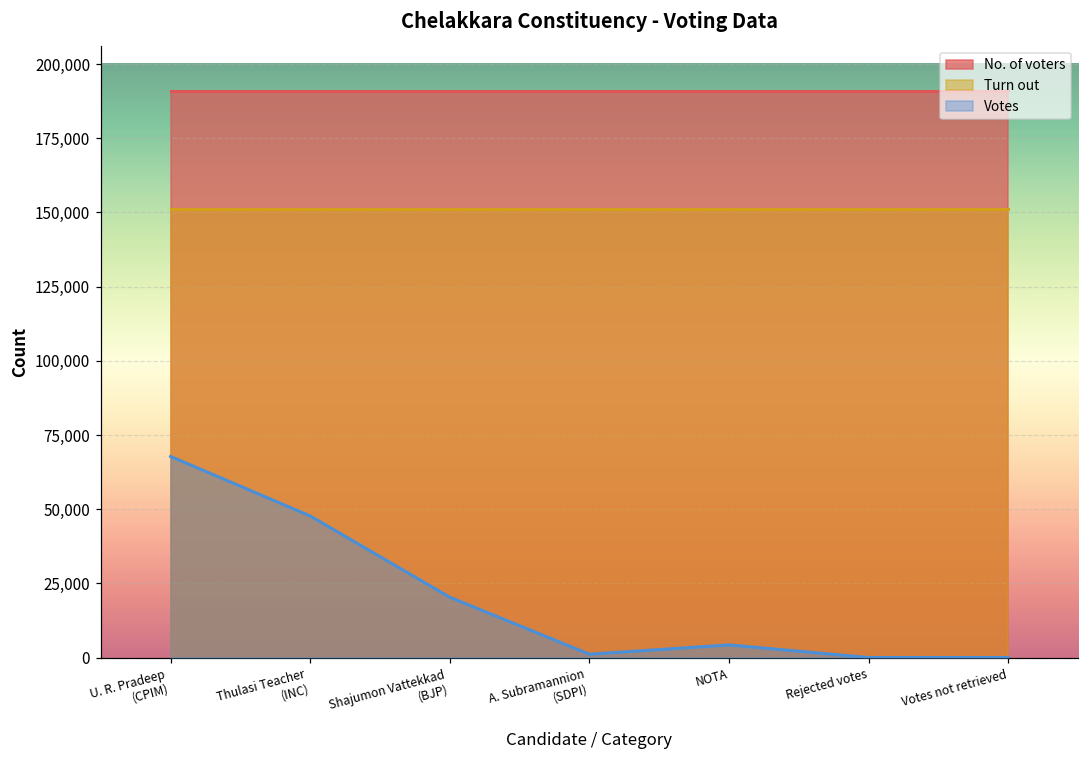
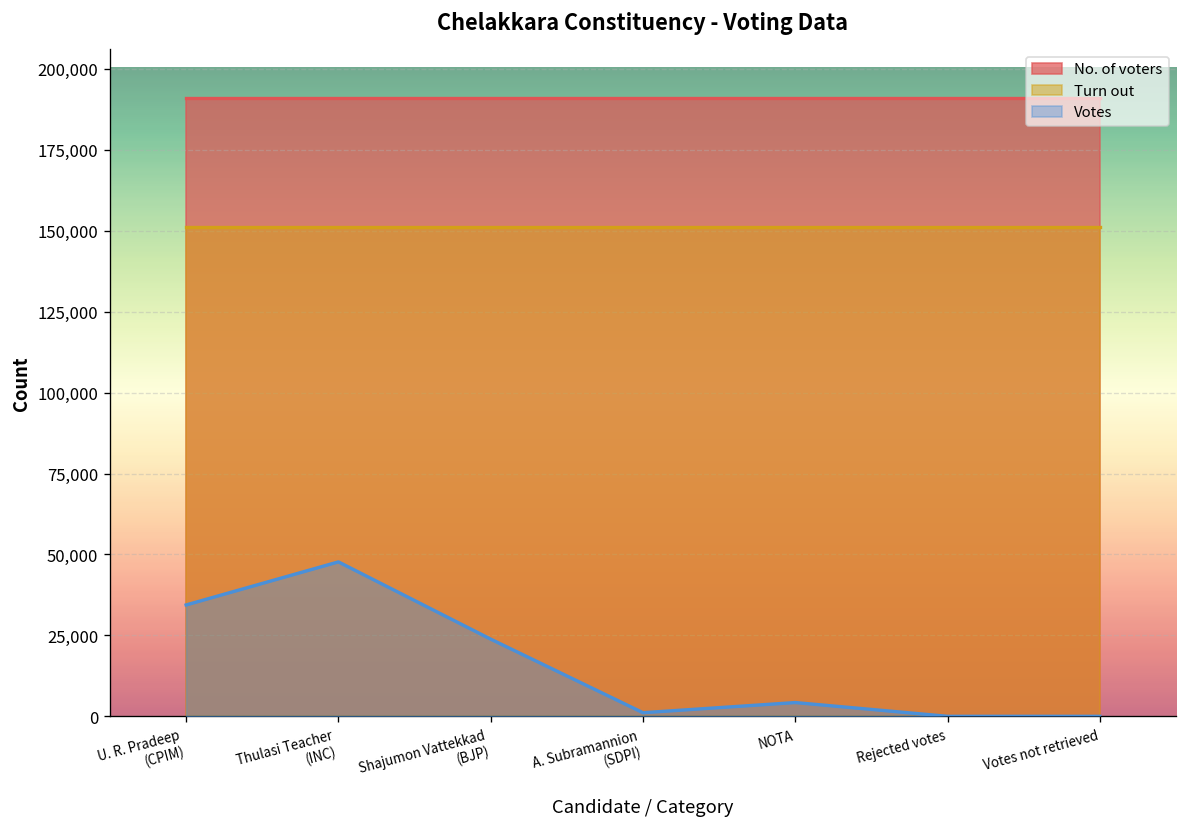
Votes, U. R. Pradeep (CPIM): 68,000 -> 34,000
Votes, Shajumon Vattekkad (BJP): 20,000 -> 24,000
